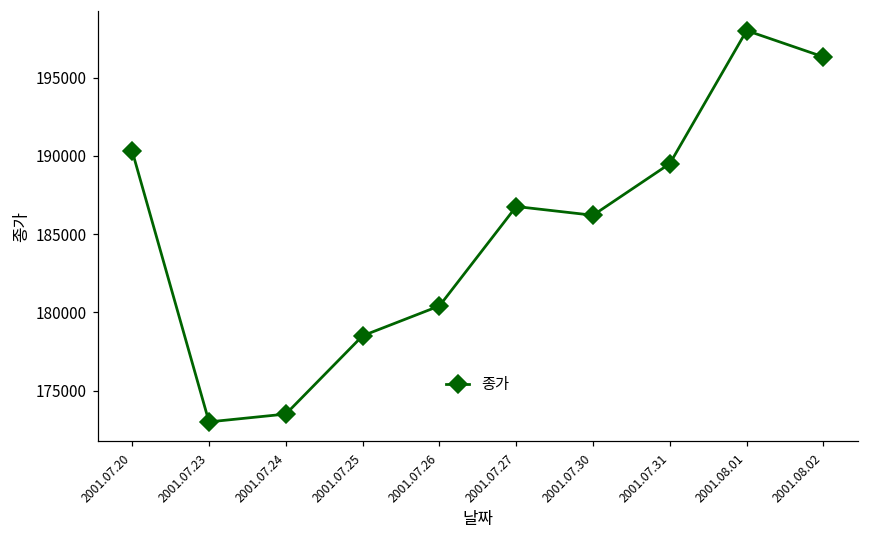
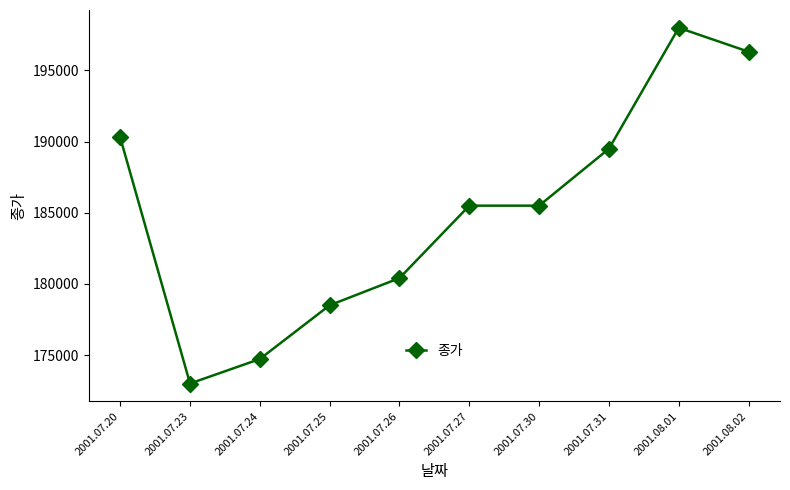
2001.07.24: 173500 -> 174700
2001.07.27: 186800 -> 185500
2001.07.30: 186200 -> 185500
